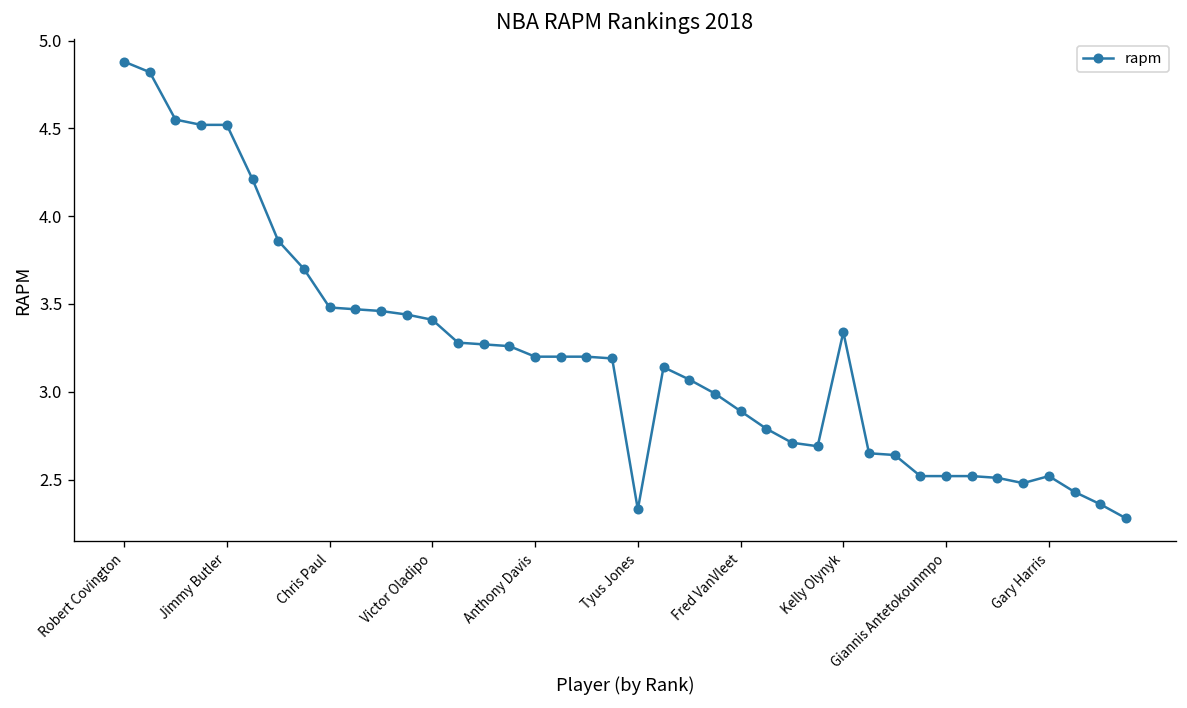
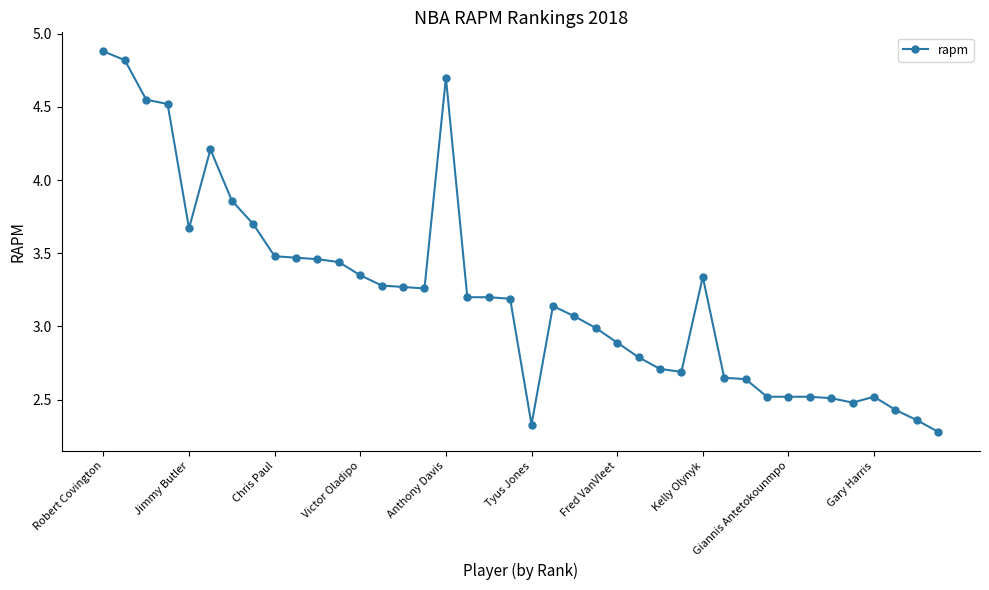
Jimmy Butler: 4.52 -> 3.67
Victor Oladipo: 3.41 -> 3.35
Anthony Davis: 3.2 -> 4.7
